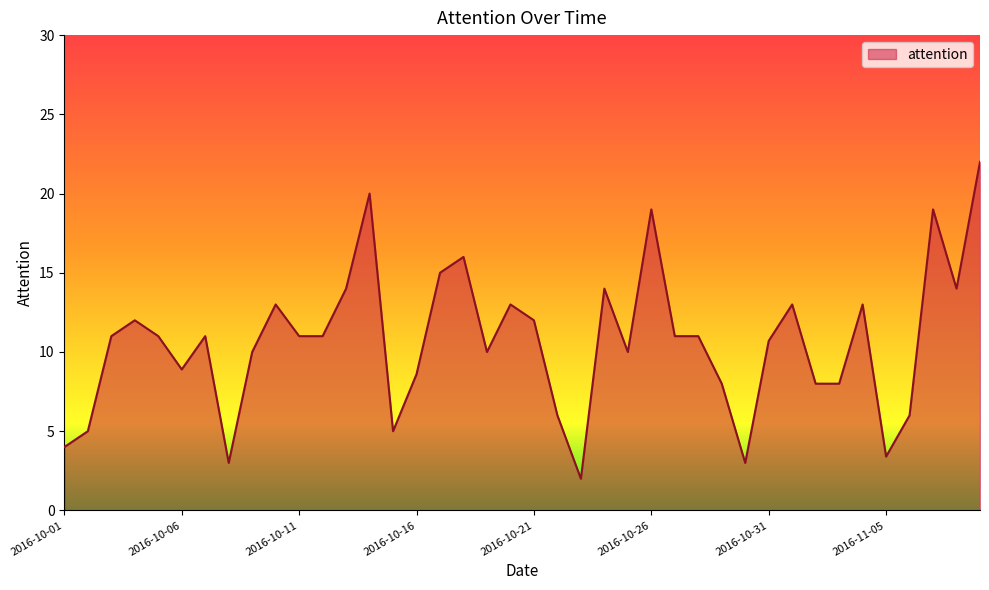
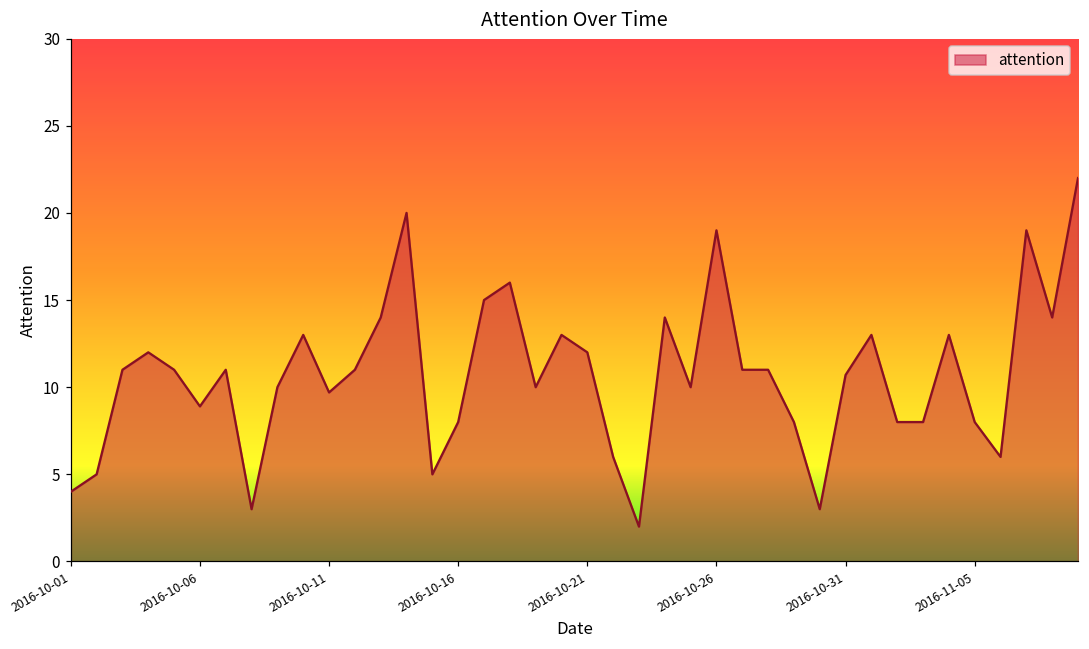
2016-10-11: 11.0 -> 9.7
2016-10-16: 8.6 -> 8.0
2016-11-05: 3.4 -> 8.0
